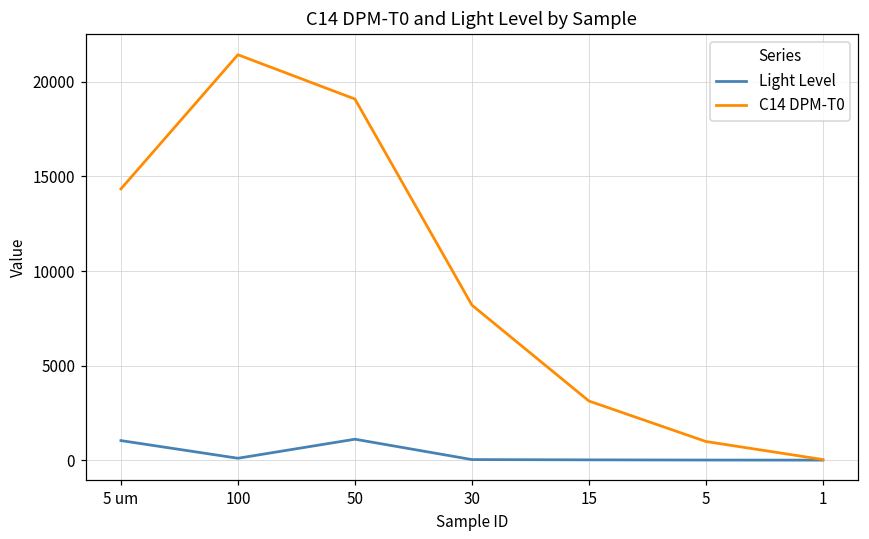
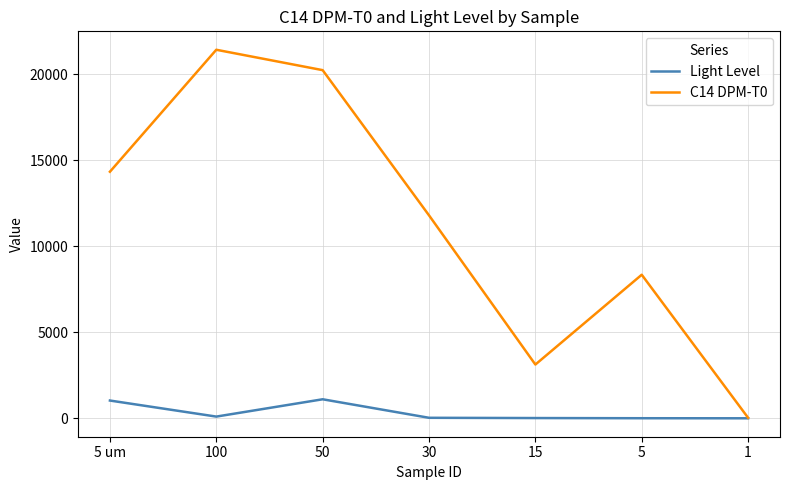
C14 DPM-T0, 50: 19100 -> 20300
C14 DPM-T0, 30: 8200 -> 11800
C14 DPM-T0, 5: 1000 -> 8400
